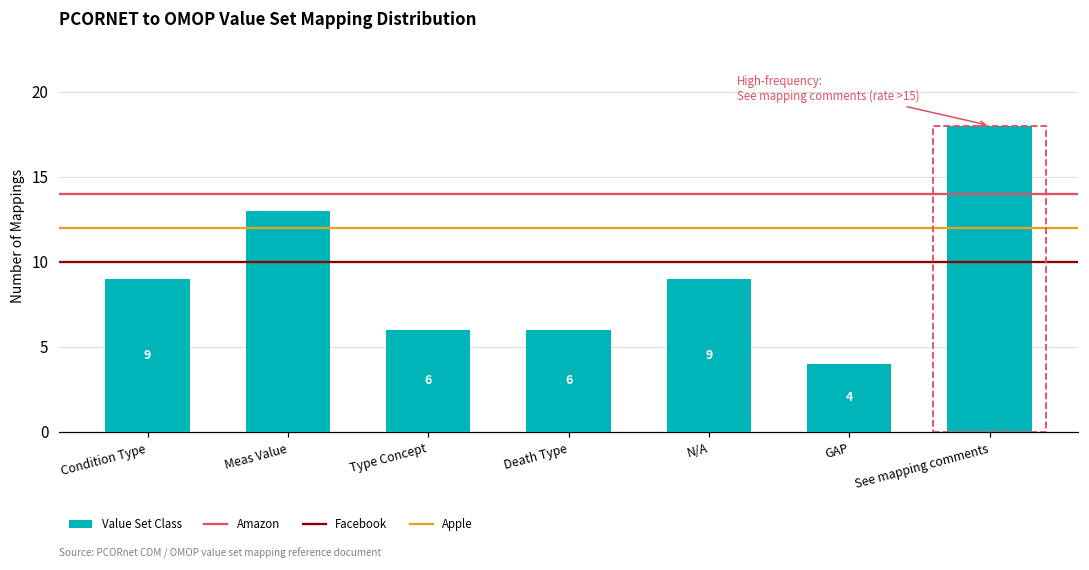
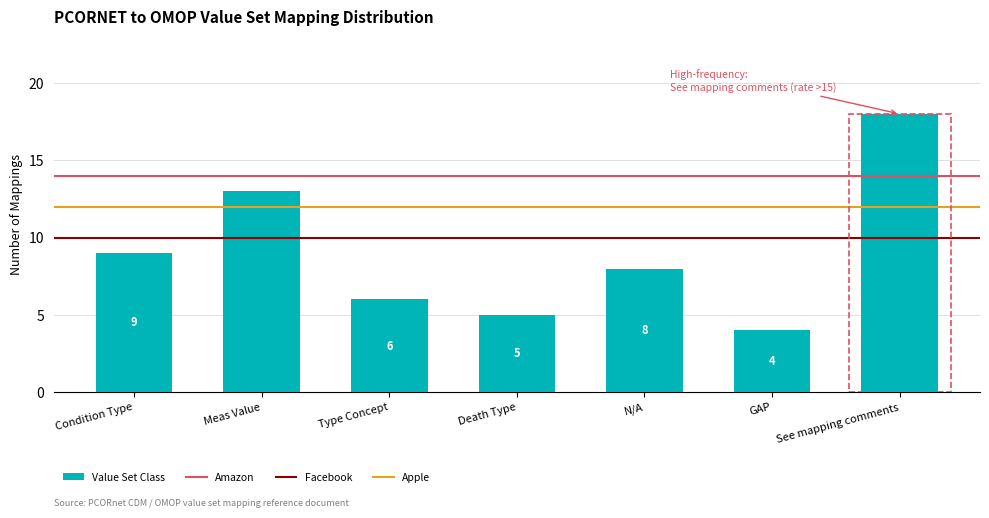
Death Type: 6 -> 5
N/A: 9 -> 8
